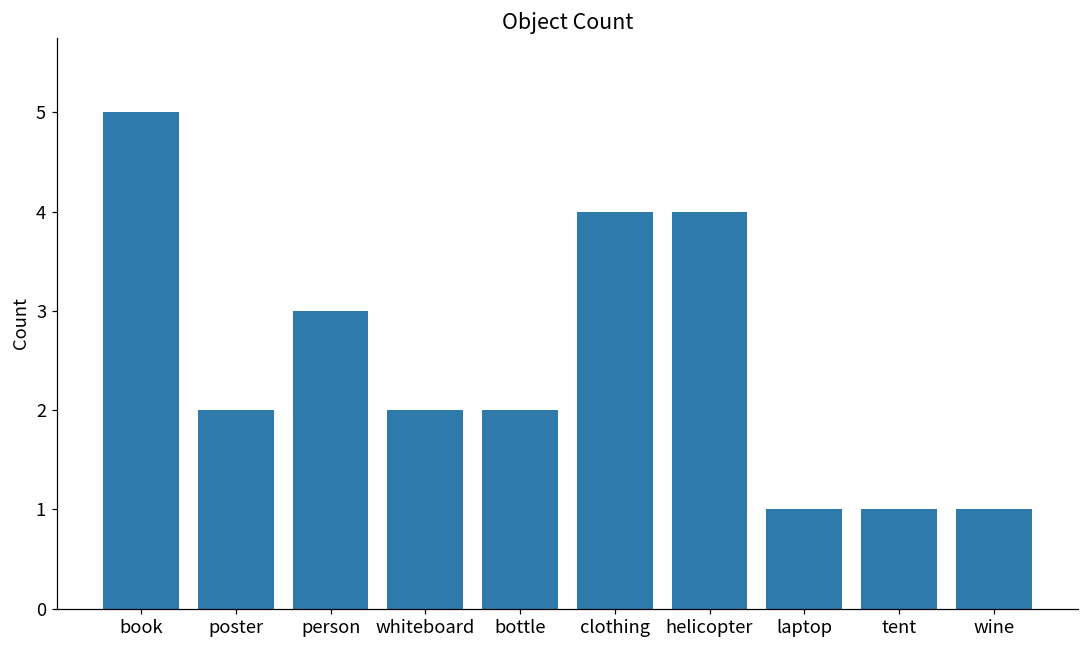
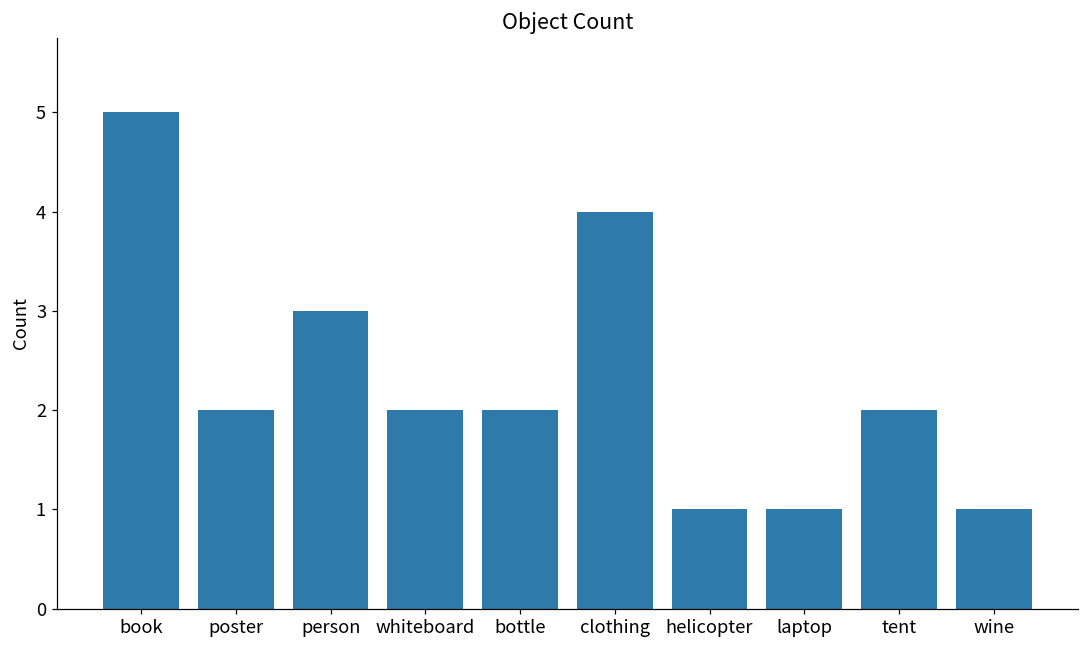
helicopter: 4 -> 1
tent: 1 -> 2
